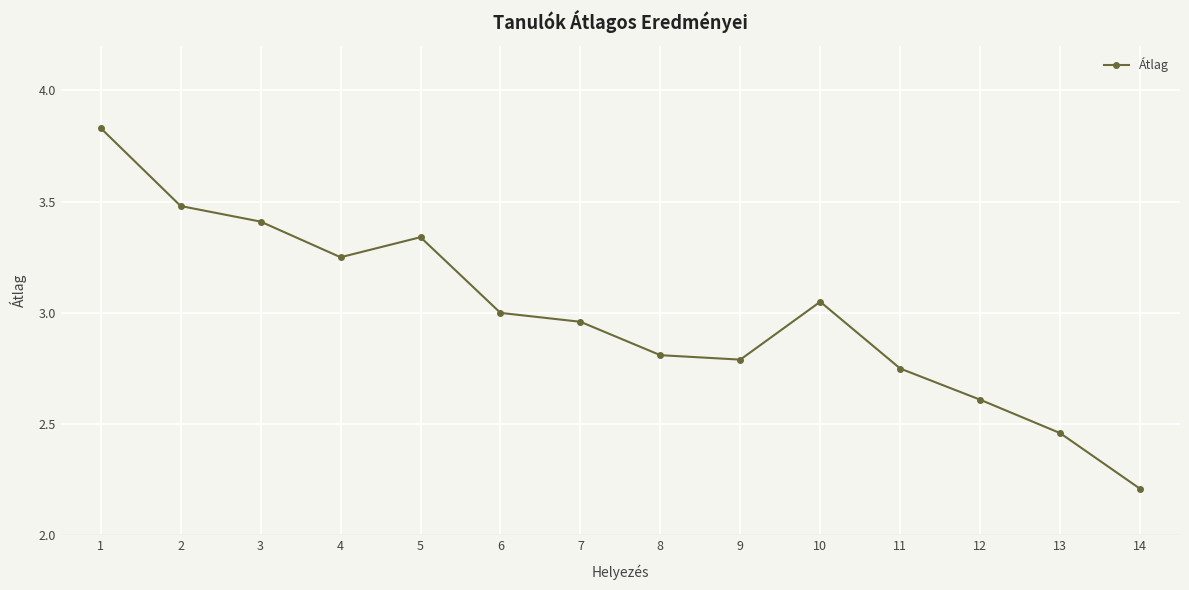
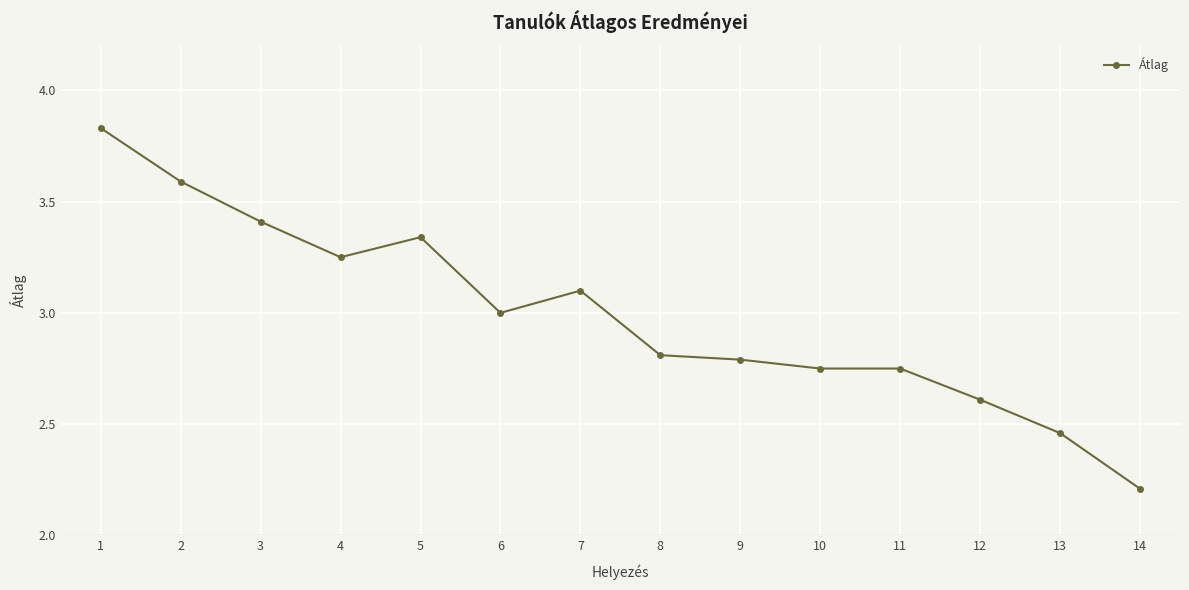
2: 3.48 -> 3.59
7: 2.96 -> 3.10
10: 3.05 -> 2.75
